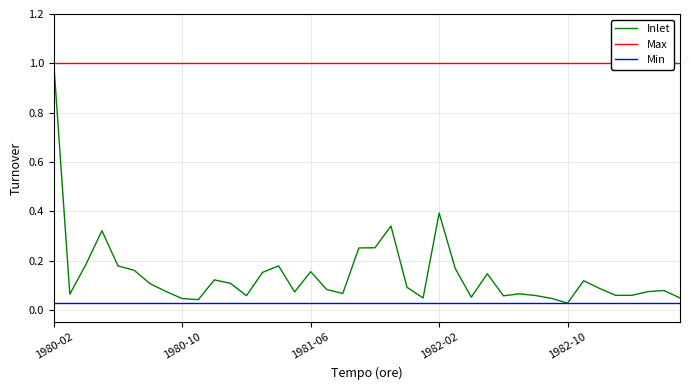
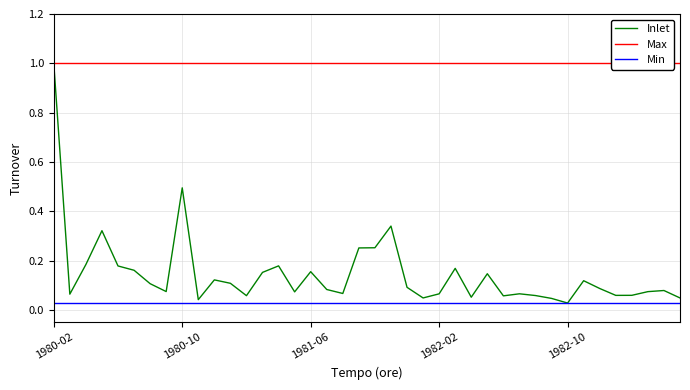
Inlet, 1980-10: 0.05 -> 0.50
Inlet, 1982-02: 0.39 -> 0.07
